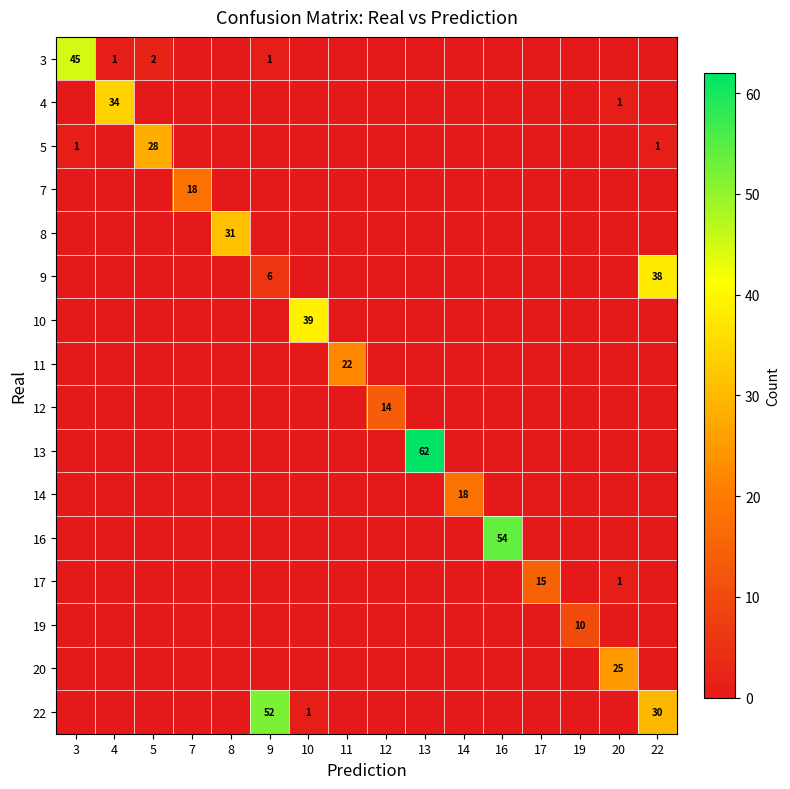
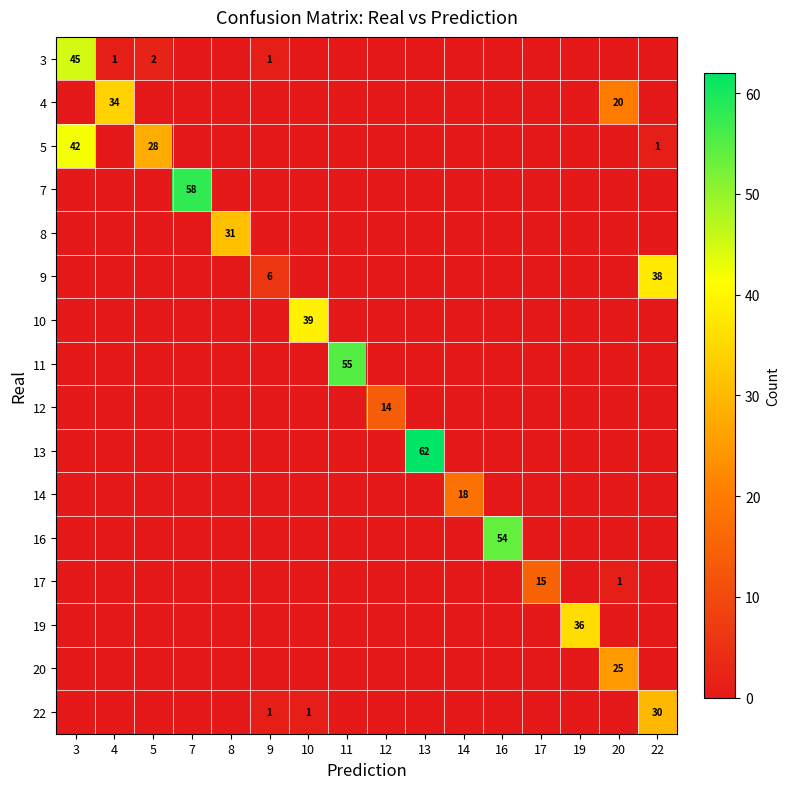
4, 20: 1 -> 20
5, 3: 1 -> 42
7, 7: 18 -> 58
11, 11: 22 -> 55
19, 19: 10 -> 36
22, 9: 52 -> 1
